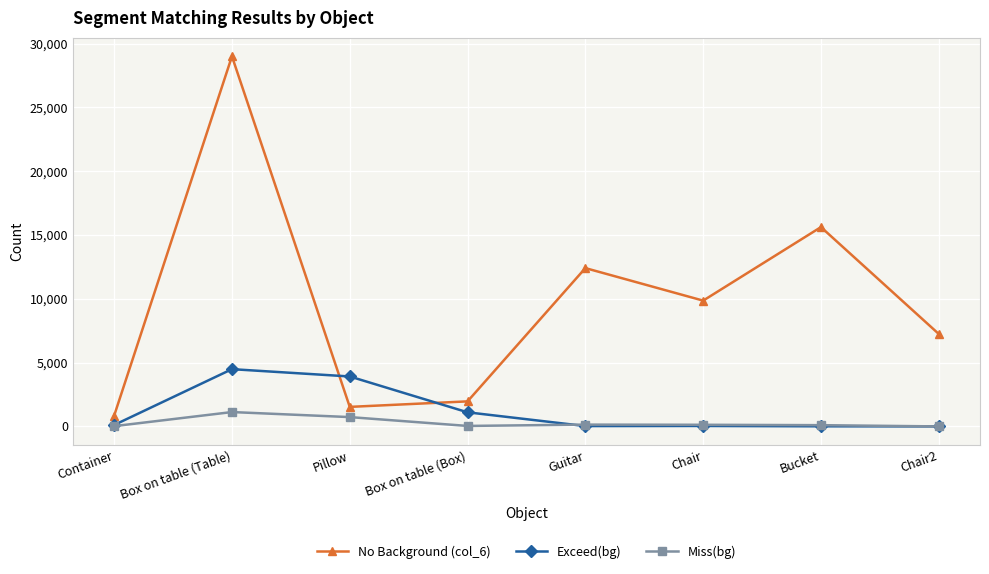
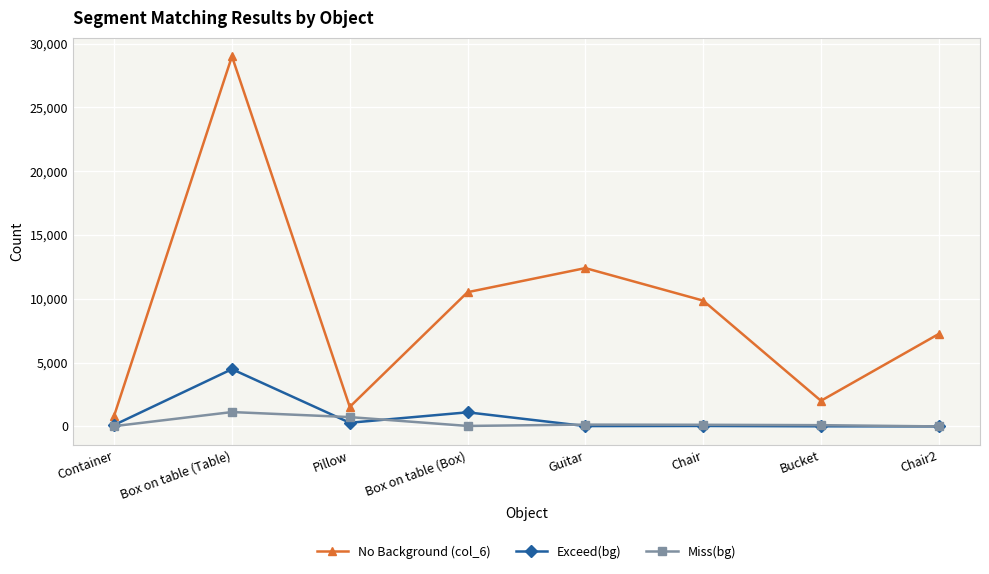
Exceed(bg), Pillow: 3,900 -> 300
No Background (col_6), Box on table (Box): 2,000 -> 10,500
No Background (col_6), Bucket: 15,600 -> 2,000
